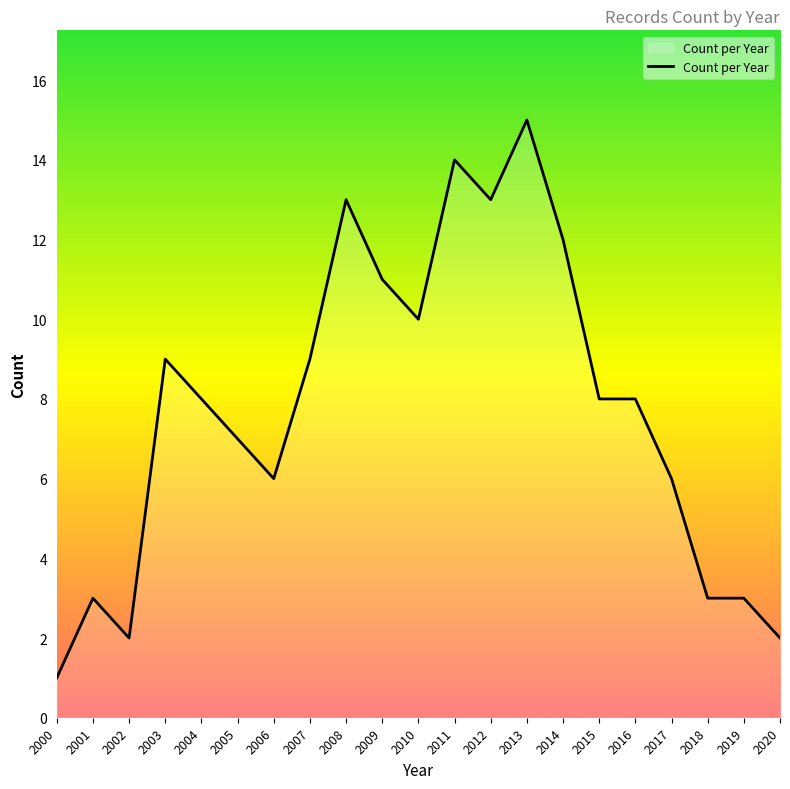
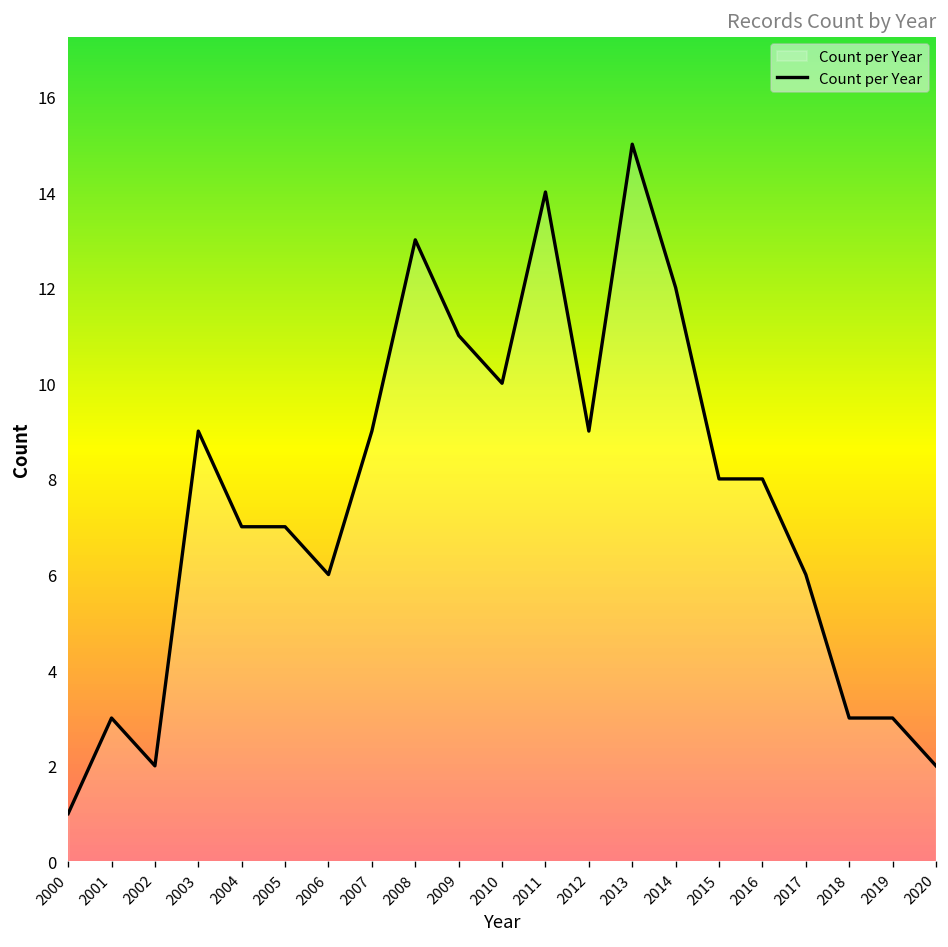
2004: 8 -> 7
2012: 13 -> 9
